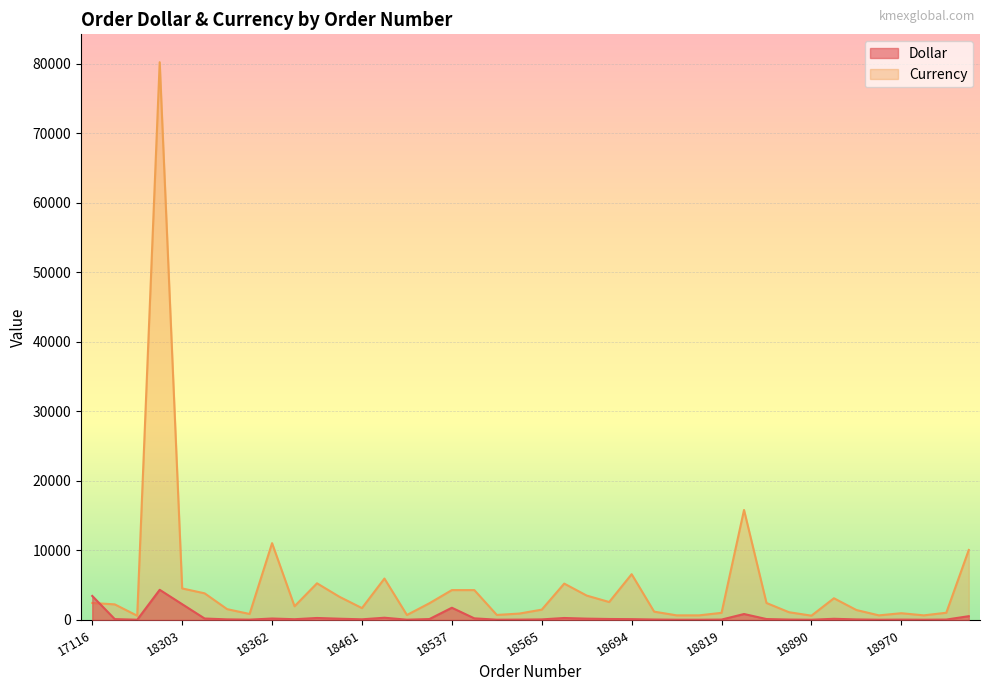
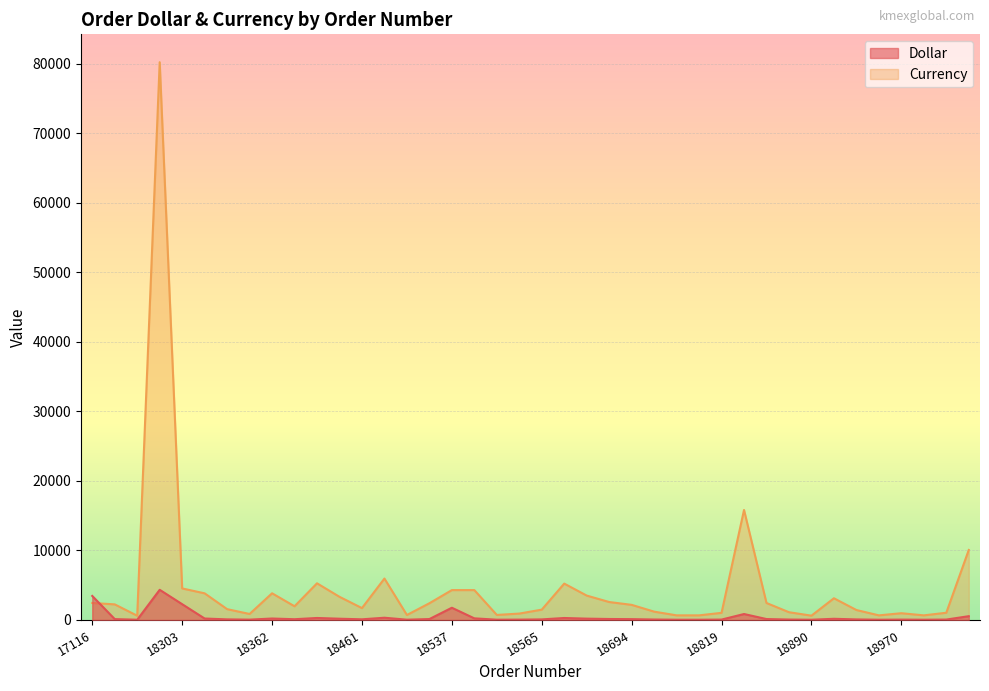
Currency, 18362: 11000 -> 4000
Currency, 18694: 7000 -> 2000
